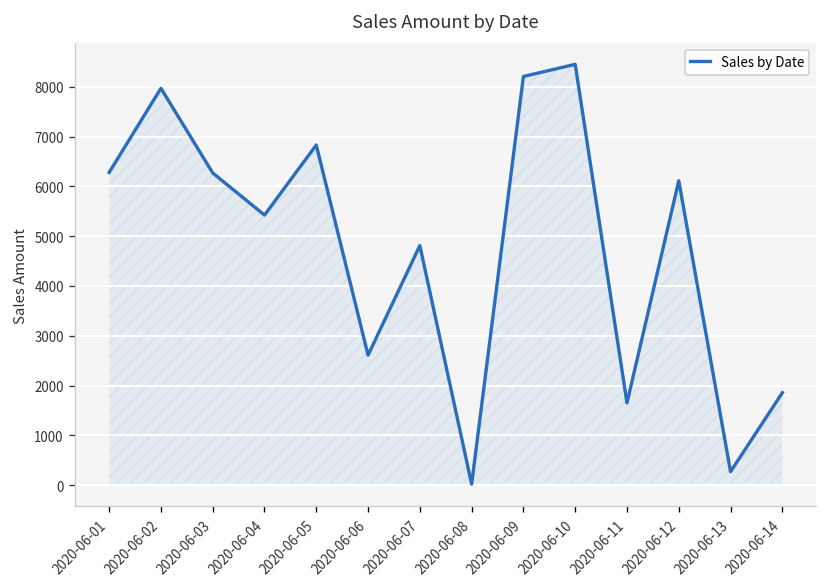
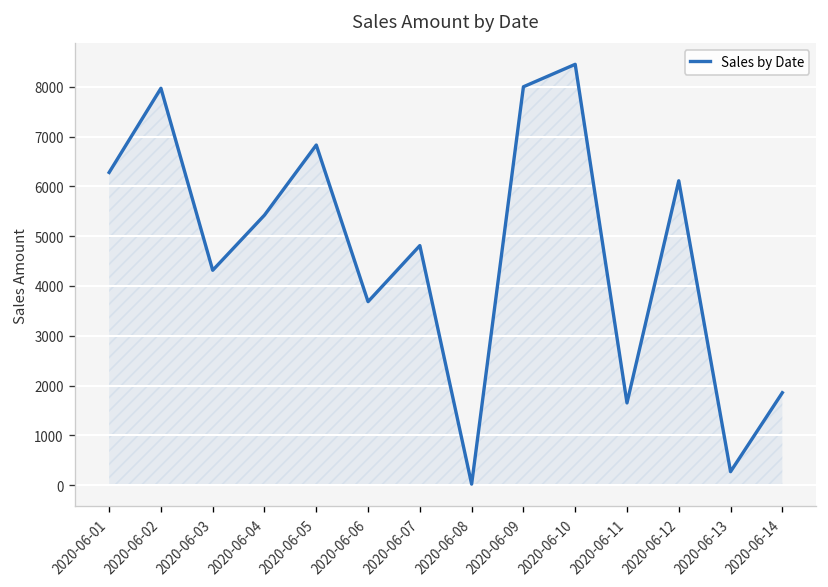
2020-06-03: 6300 -> 4300
2020-06-06: 2600 -> 3700
2020-06-09: 8200 -> 8000
